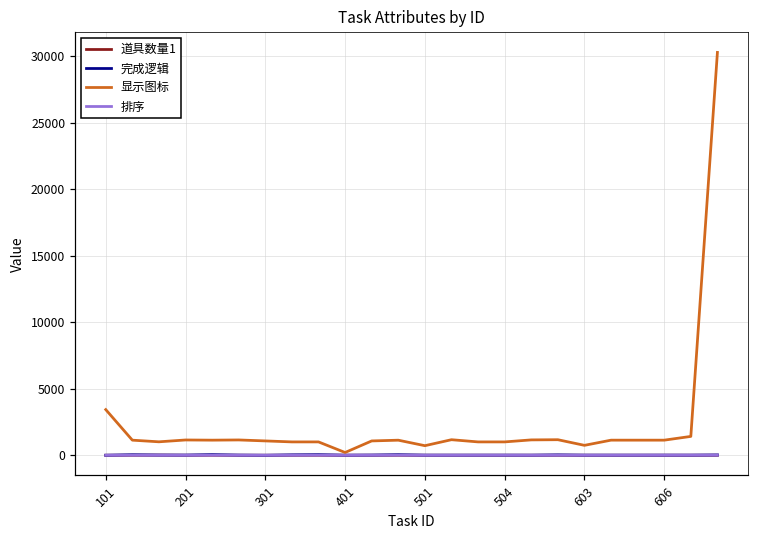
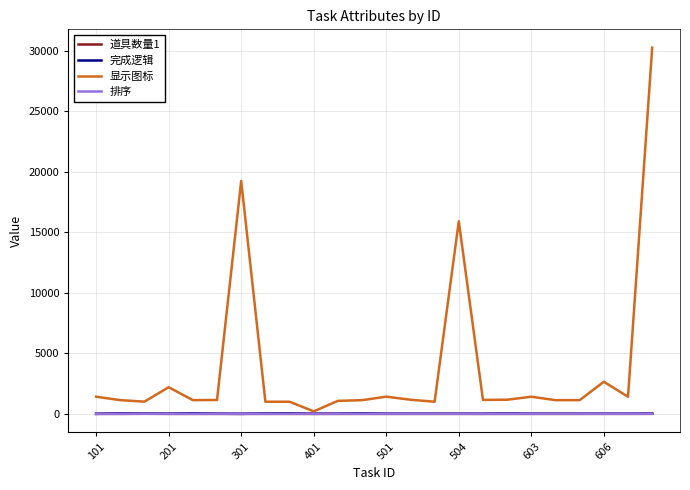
显示图标, 101: 3400 -> 1400
显示图标, 201: 1100 -> 2200
显示图标, 301: 1100 -> 19300
显示图标, 501: 700 -> 1400
显示图标, 504: 1000 -> 15900
显示图标, 603: 700 -> 1400
显示图标, 606: 1100 -> 2700
